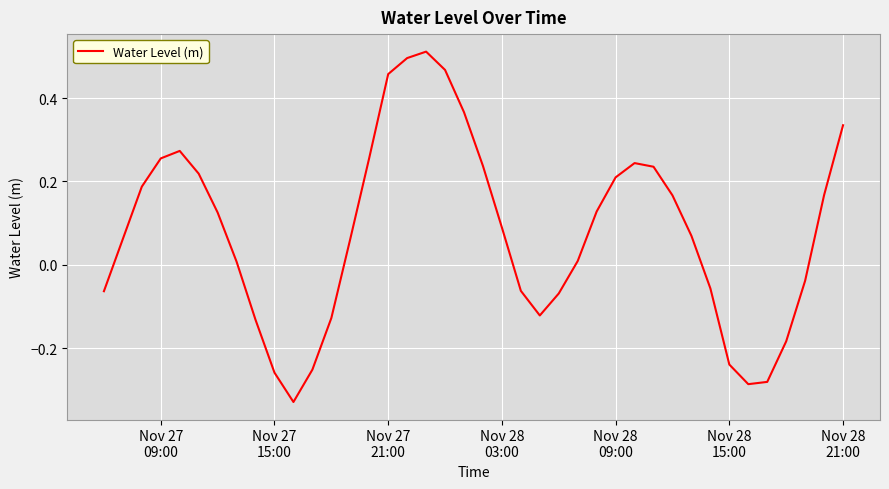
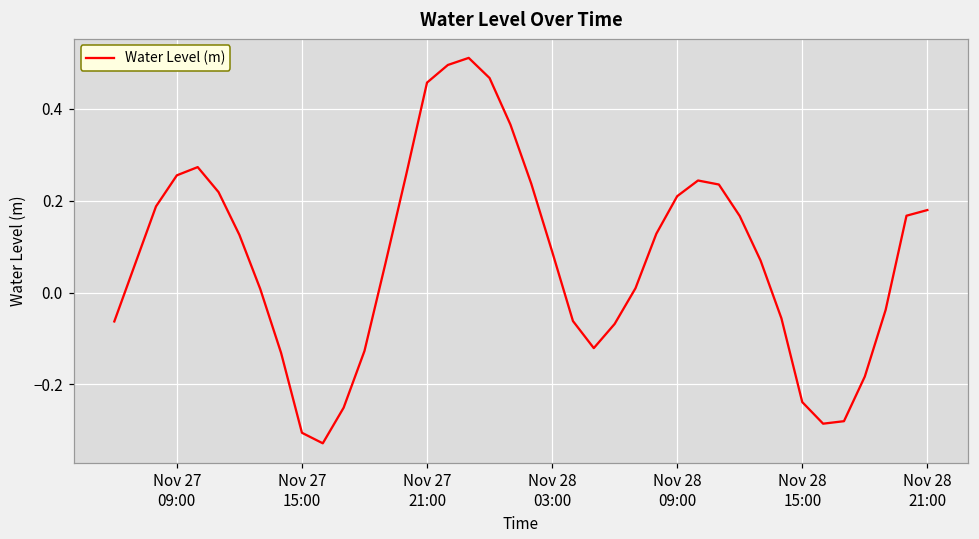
Nov 27 15:00: -0.26 -> -0.31
Nov 28 21:00: 0.33 -> 0.18
